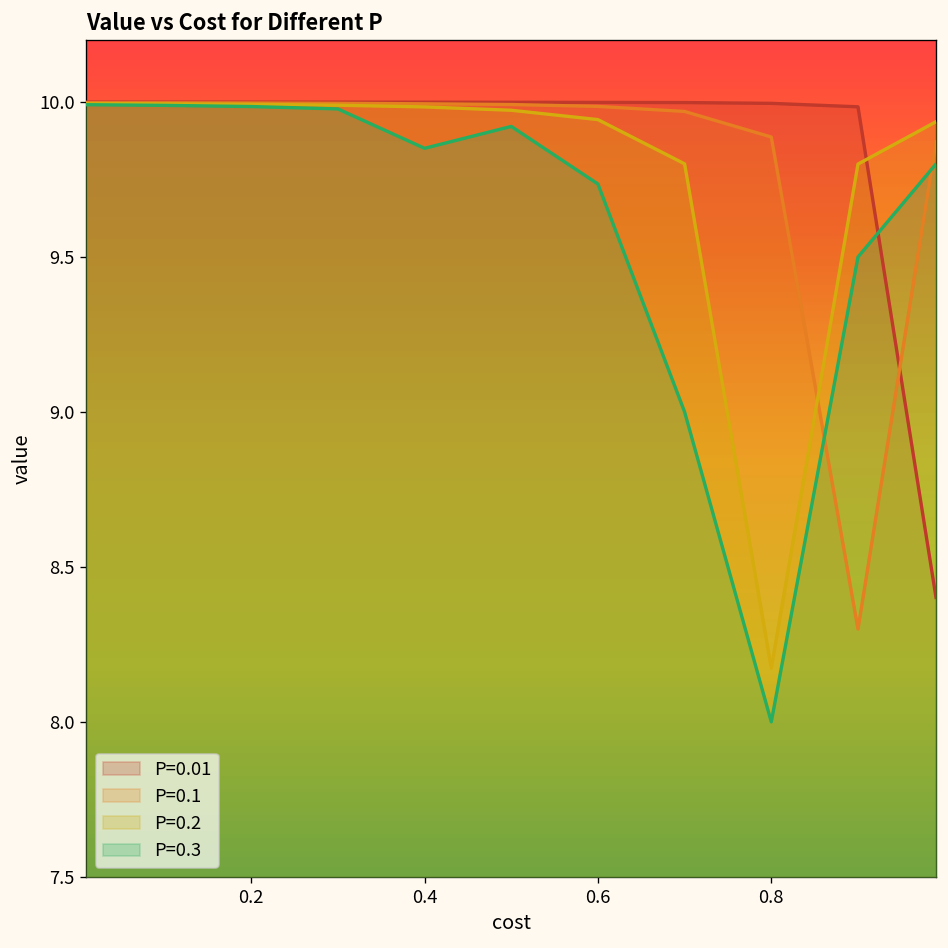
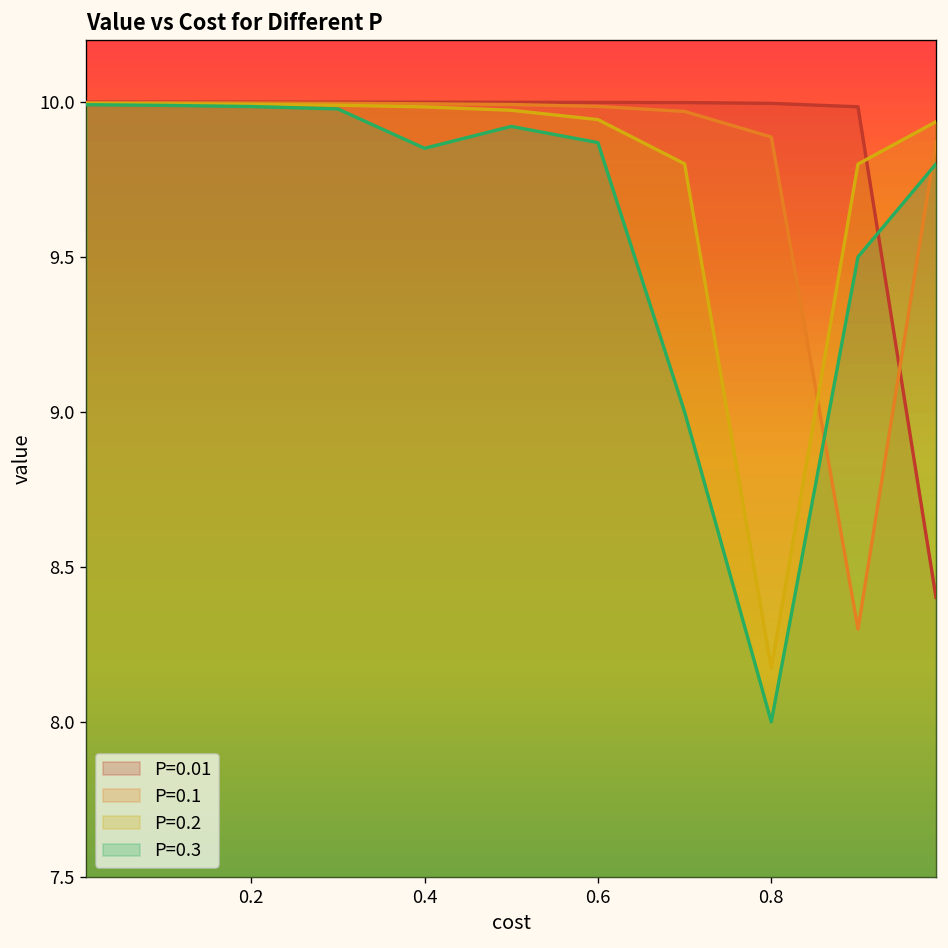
P=0.3, 0.6: 9.74 -> 9.87
